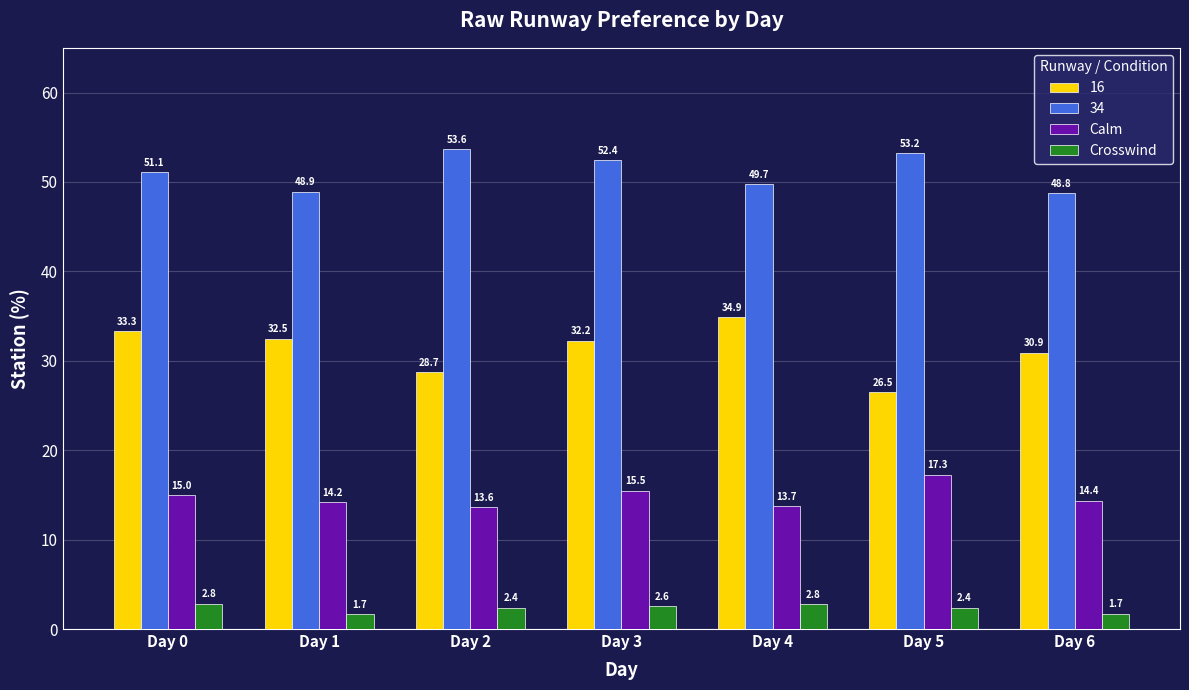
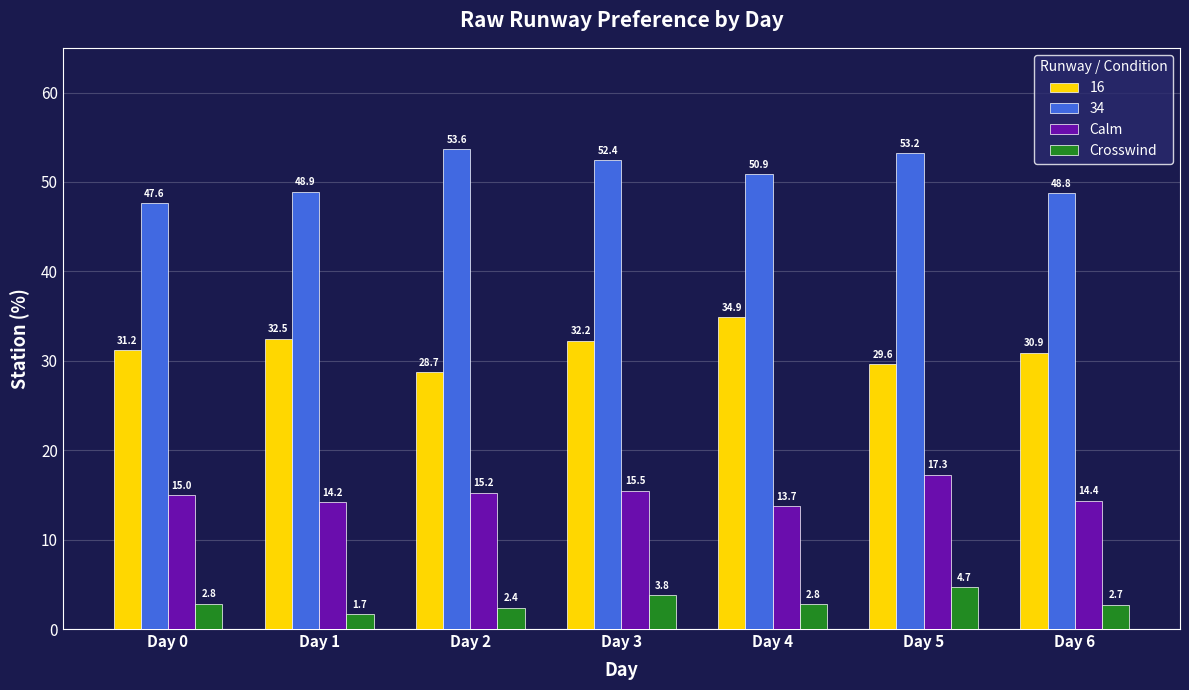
16, Day 0: 33.3 -> 31.2
34, Day 0: 51.1 -> 47.6
Calm, Day 2: 13.6 -> 15.2
Crosswind, Day 3: 2.6 -> 3.8
34, Day 4: 49.7 -> 50.9
16, Day 5: 26.5 -> 29.6
Crosswind, Day 5: 2.4 -> 4.7
Crosswind, Day 6: 1.7 -> 2.7
